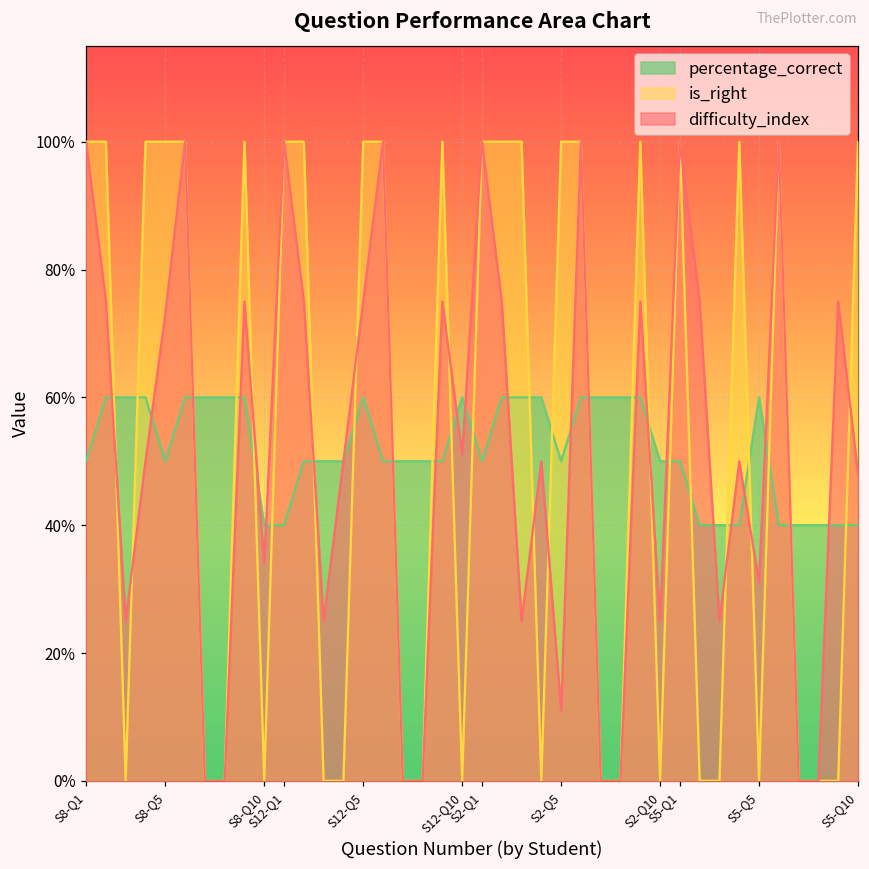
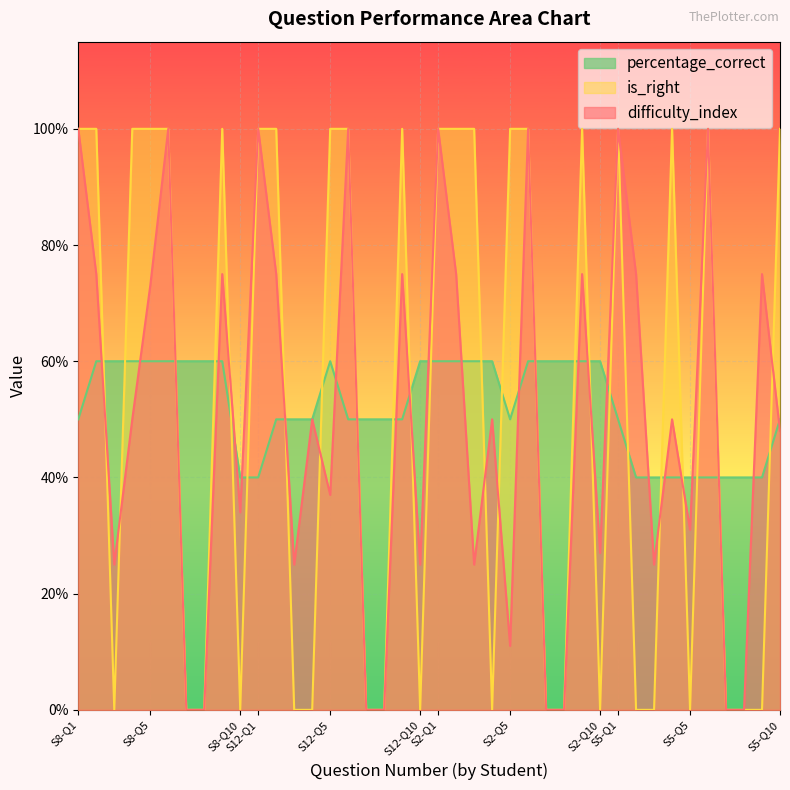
percentage_correct, S8-Q5: 50% -> 60%
difficulty_index, S12-Q5: 75% -> 37%
difficulty_index, S12-Q10: 51% -> 25%
percentage_correct, S2-Q1: 50% -> 60%
percentage_correct, S2-Q10: 50% -> 60%
difficulty_index, S2-Q10: 25% -> 27%
percentage_correct, S5-Q5: 60% -> 40%
percentage_correct, S5-Q10: 40% -> 50%
